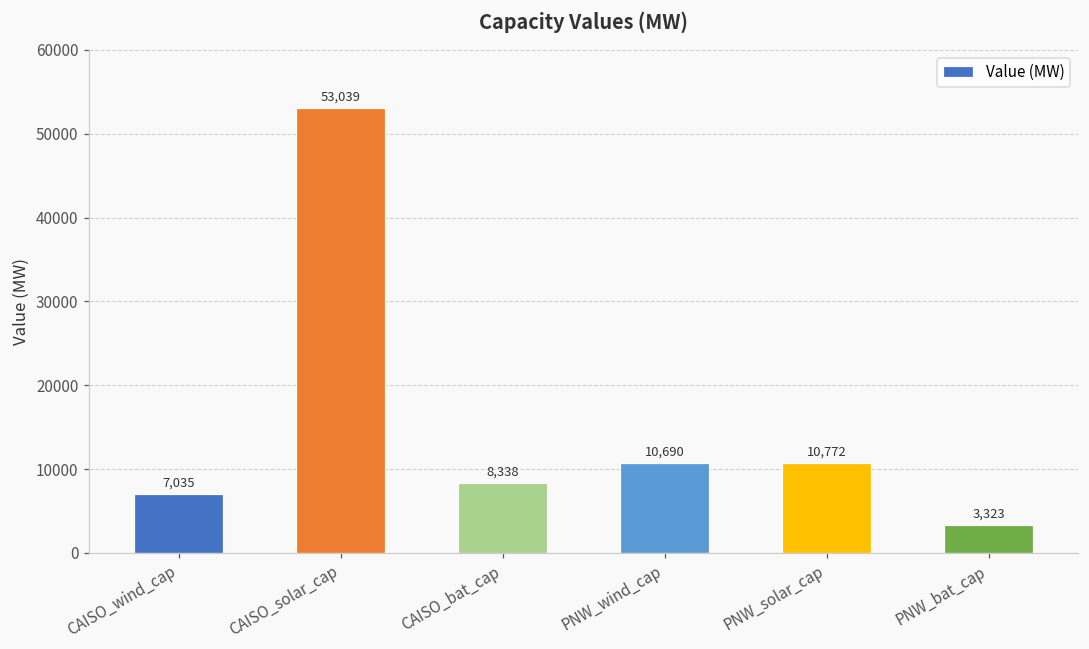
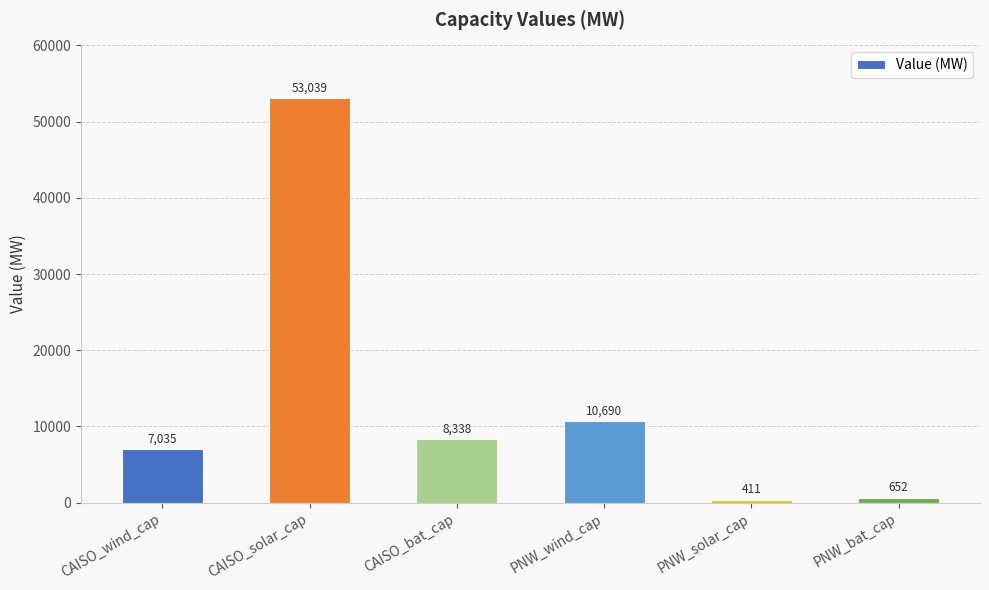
PNW_solar_cap: 10,772 -> 411
PNW_bat_cap: 3,323 -> 652
